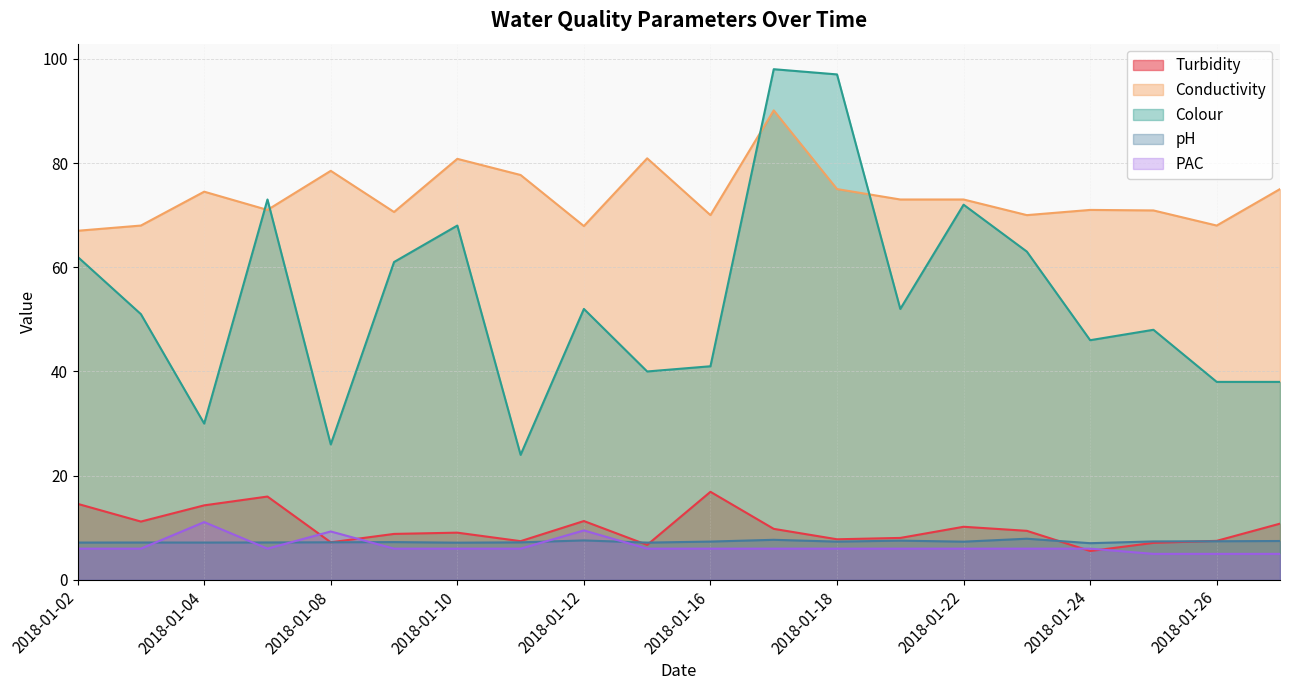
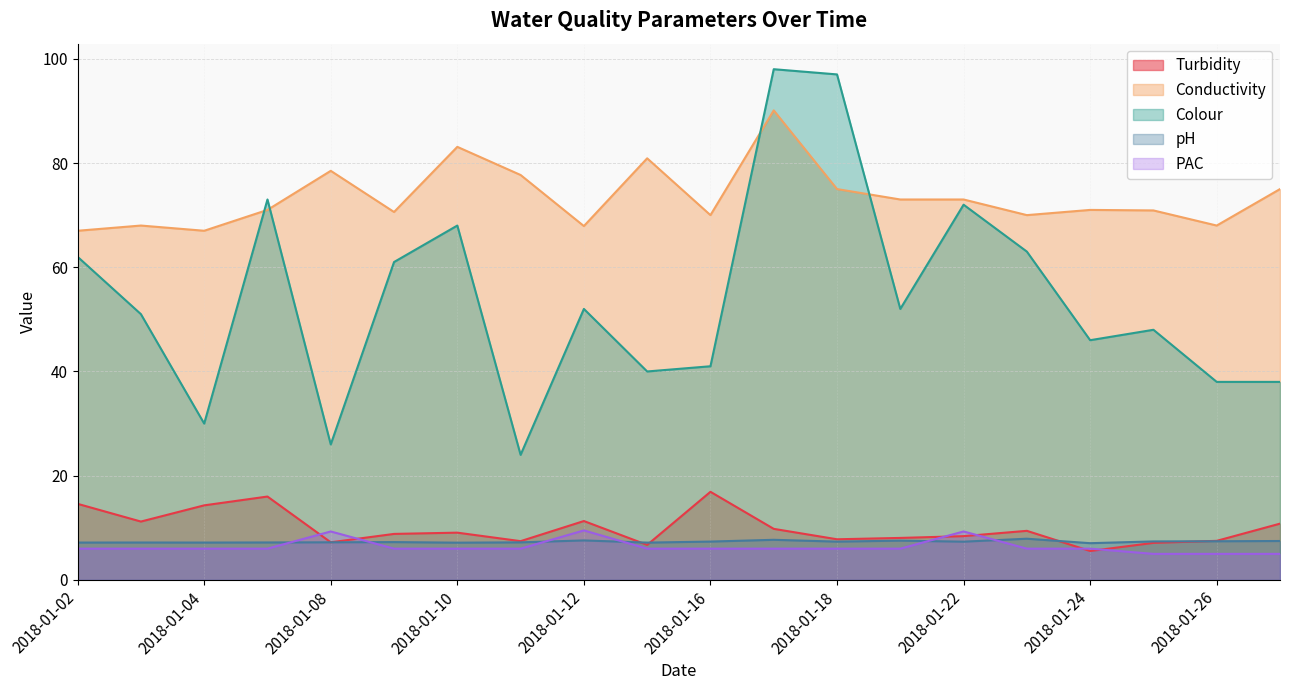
Conductivity, 2018-01-04: 75 -> 67
PAC, 2018-01-04: 11 -> 6
Conductivity, 2018-01-10: 81 -> 83
Turbidity, 2018-01-22: 10 -> 8
PAC, 2018-01-22: 6 -> 9
